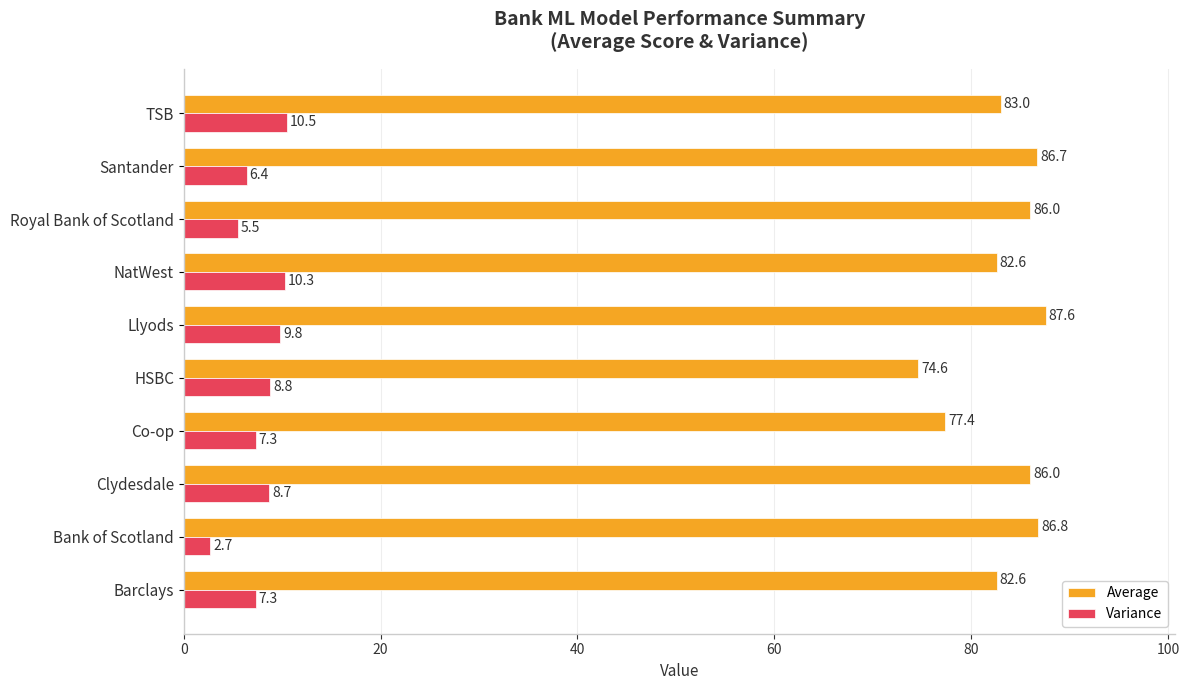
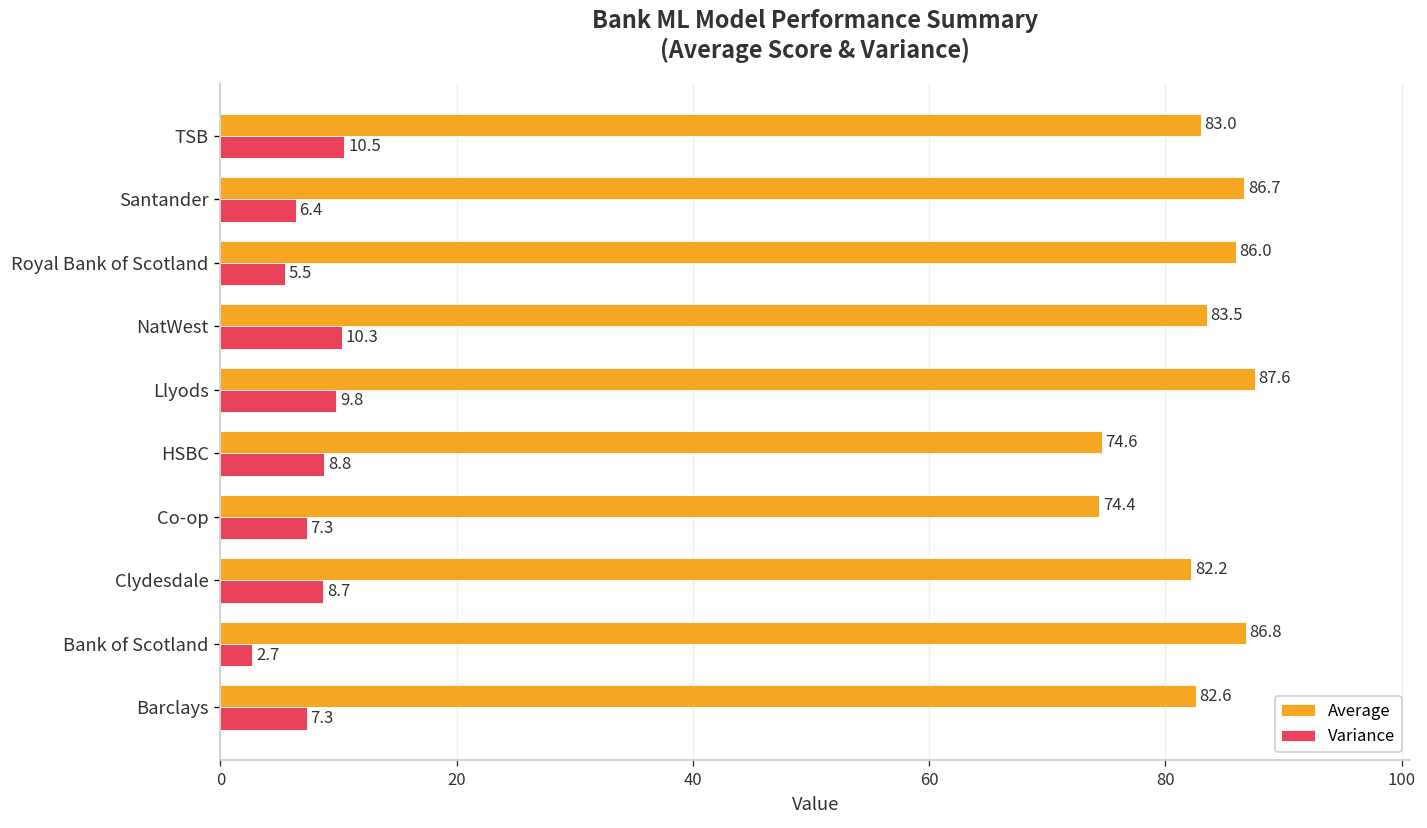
Average, NatWest: 82.6 -> 83.5
Average, Co-op: 77.4 -> 74.4
Average, Clydesdale: 86.0 -> 82.2
